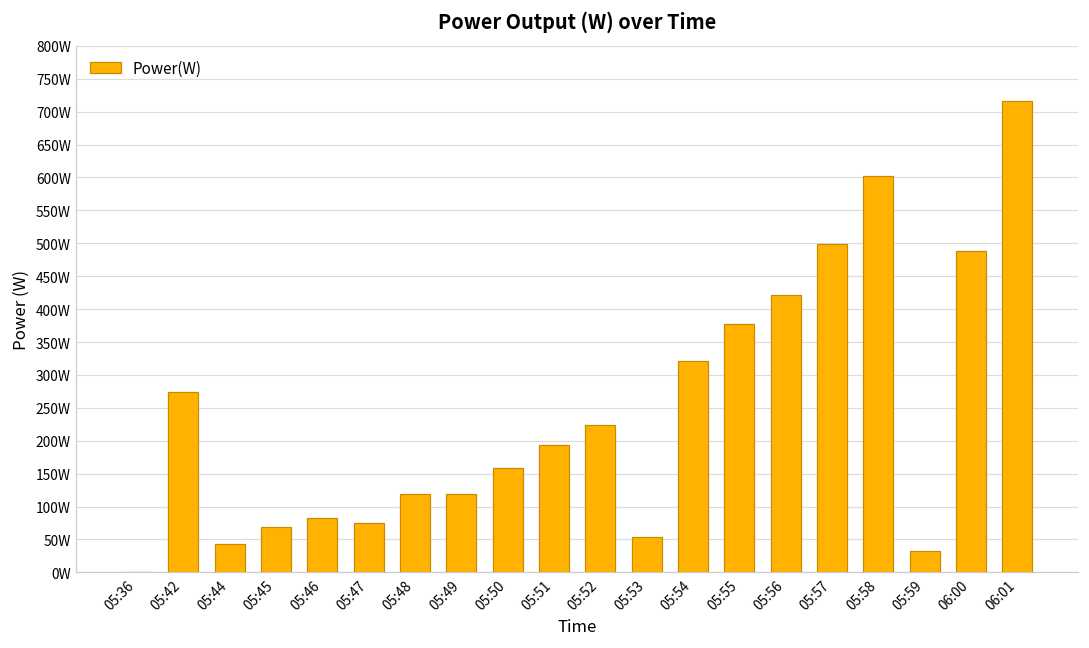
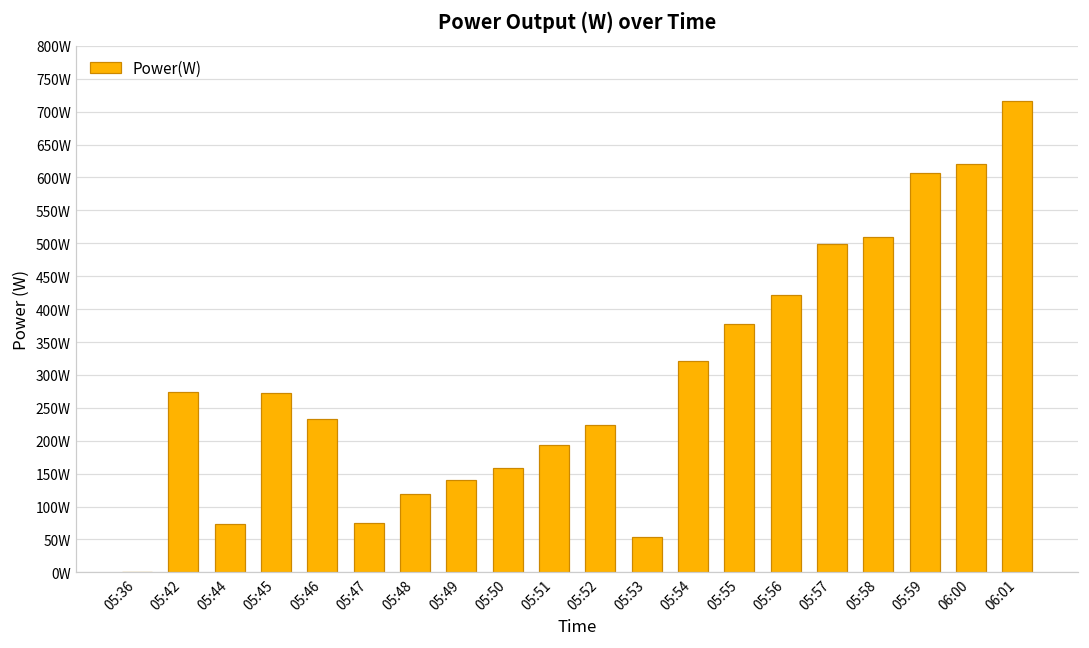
05:44: 40W -> 70W
05:45: 70W -> 270W
05:46: 80W -> 230W
05:49: 120W -> 140W
05:58: 600W -> 510W
05:59: 30W -> 610W
06:00: 490W -> 620W
